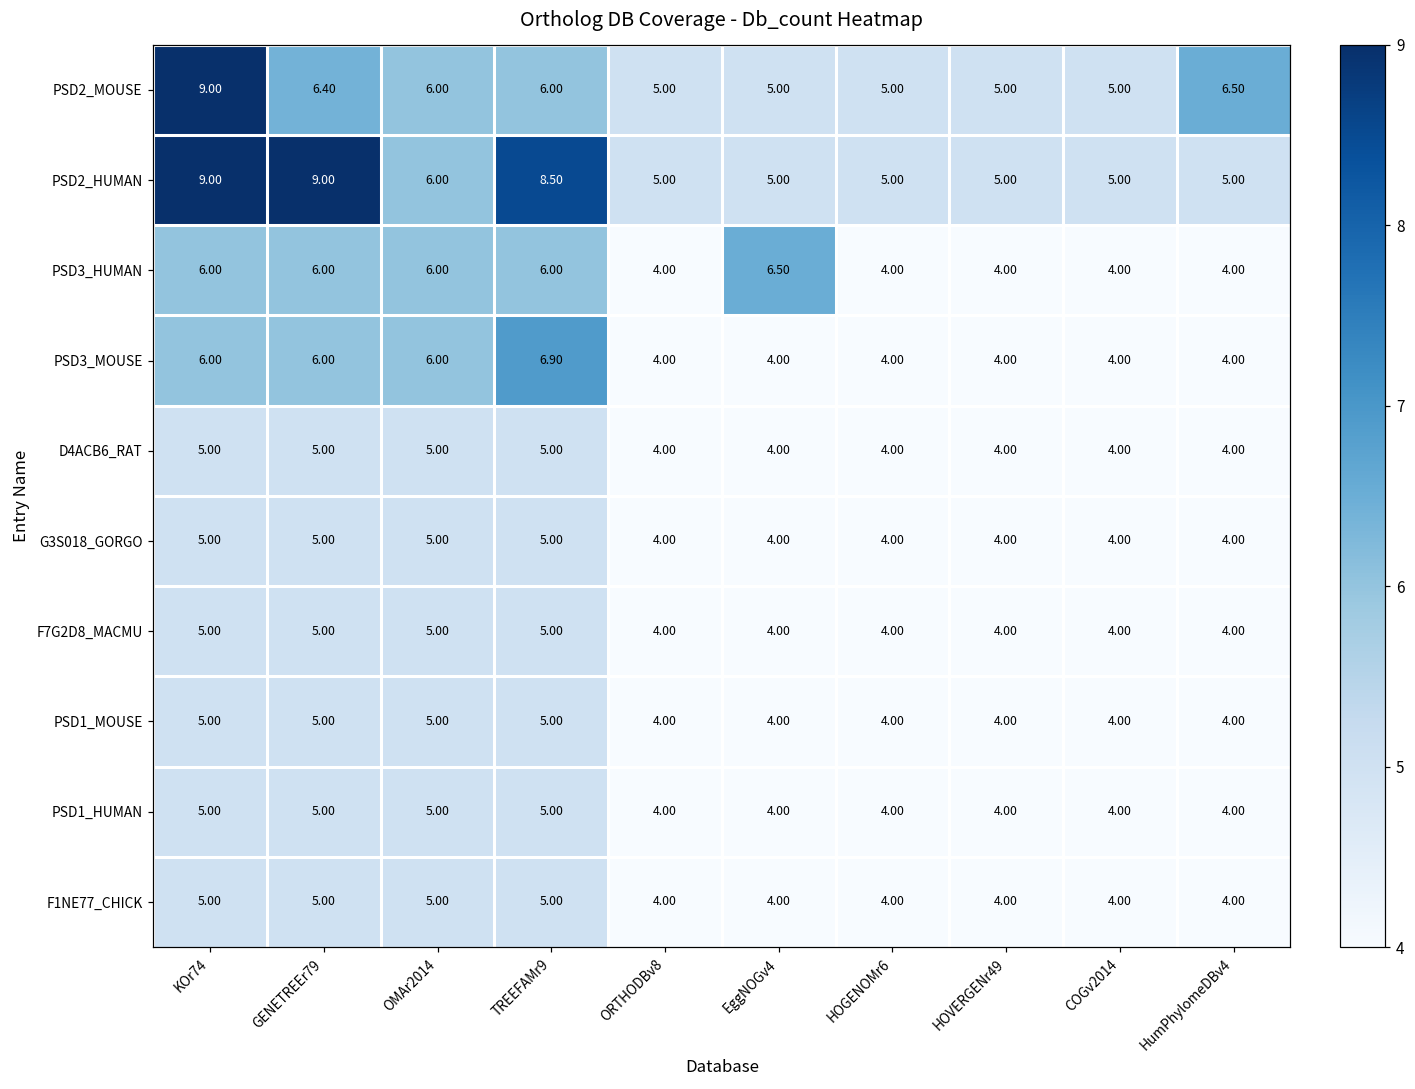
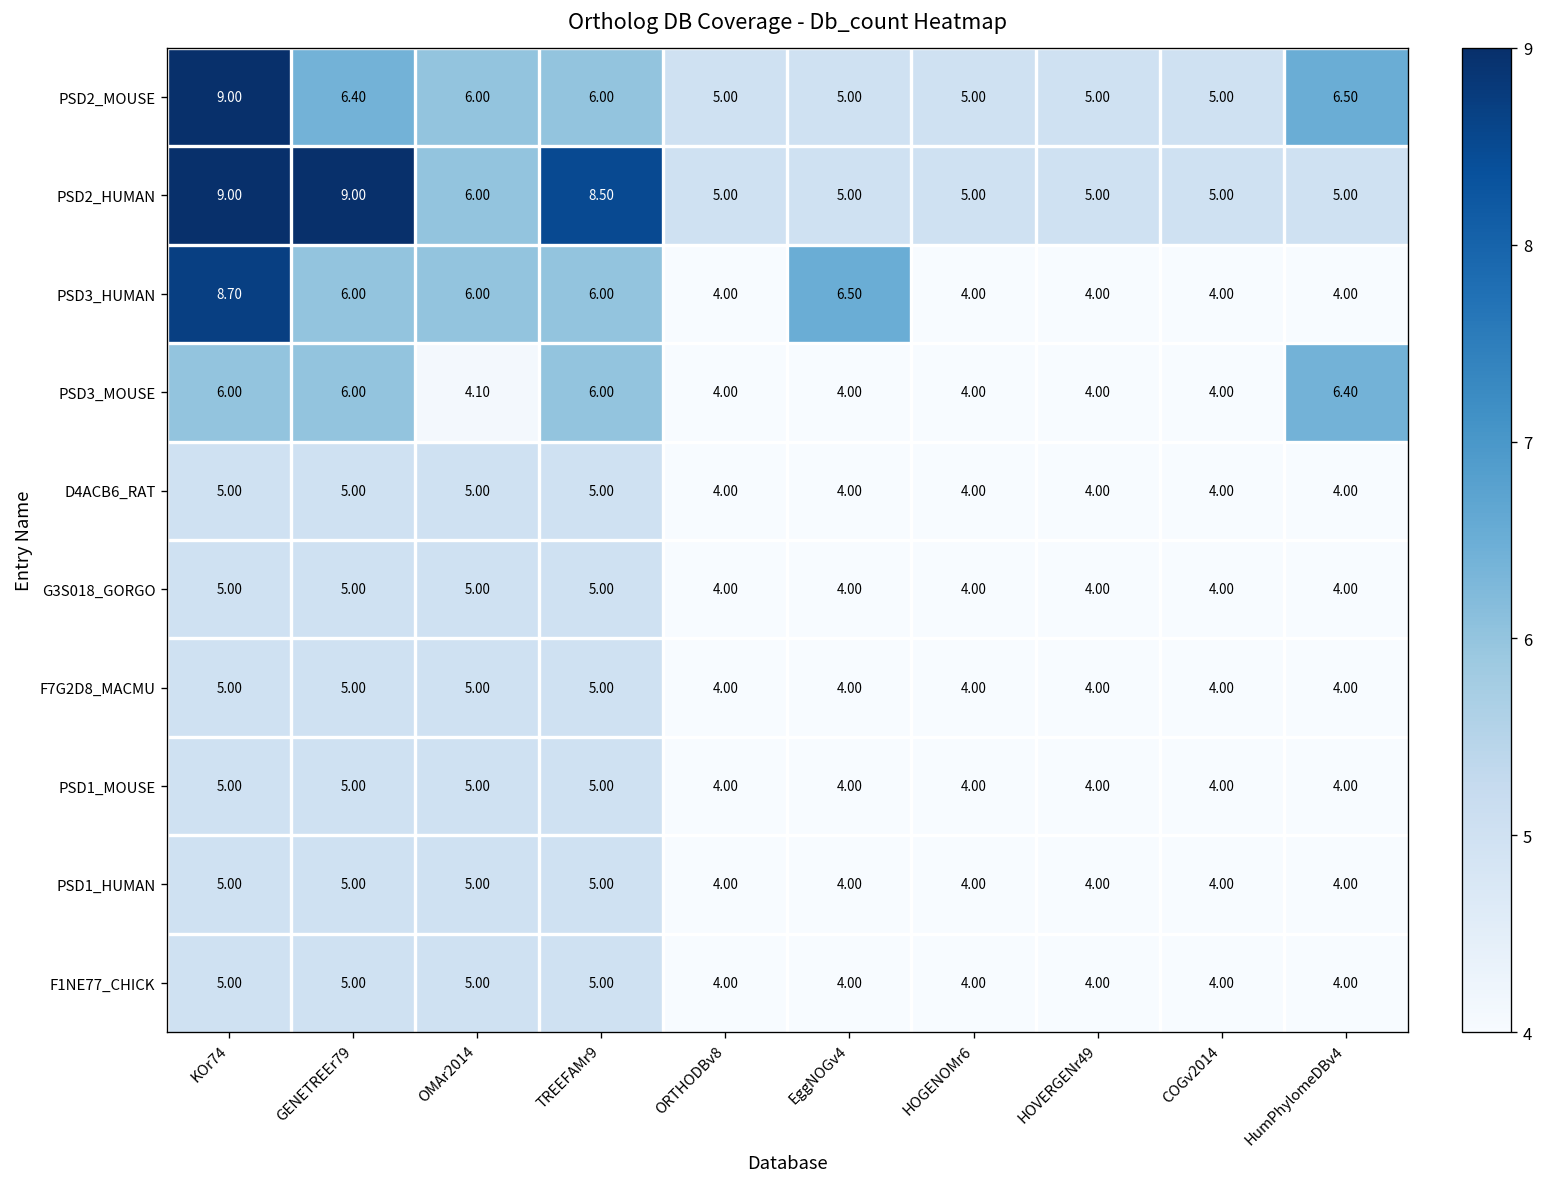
PSD3_HUMAN, KOr74: 6.00 -> 8.70
PSD3_MOUSE, OMAr2014: 6.00 -> 4.10
PSD3_MOUSE, TREEFAMr9: 6.90 -> 6.00
PSD3_MOUSE, HumPhylomeDBv4: 4.00 -> 6.40
